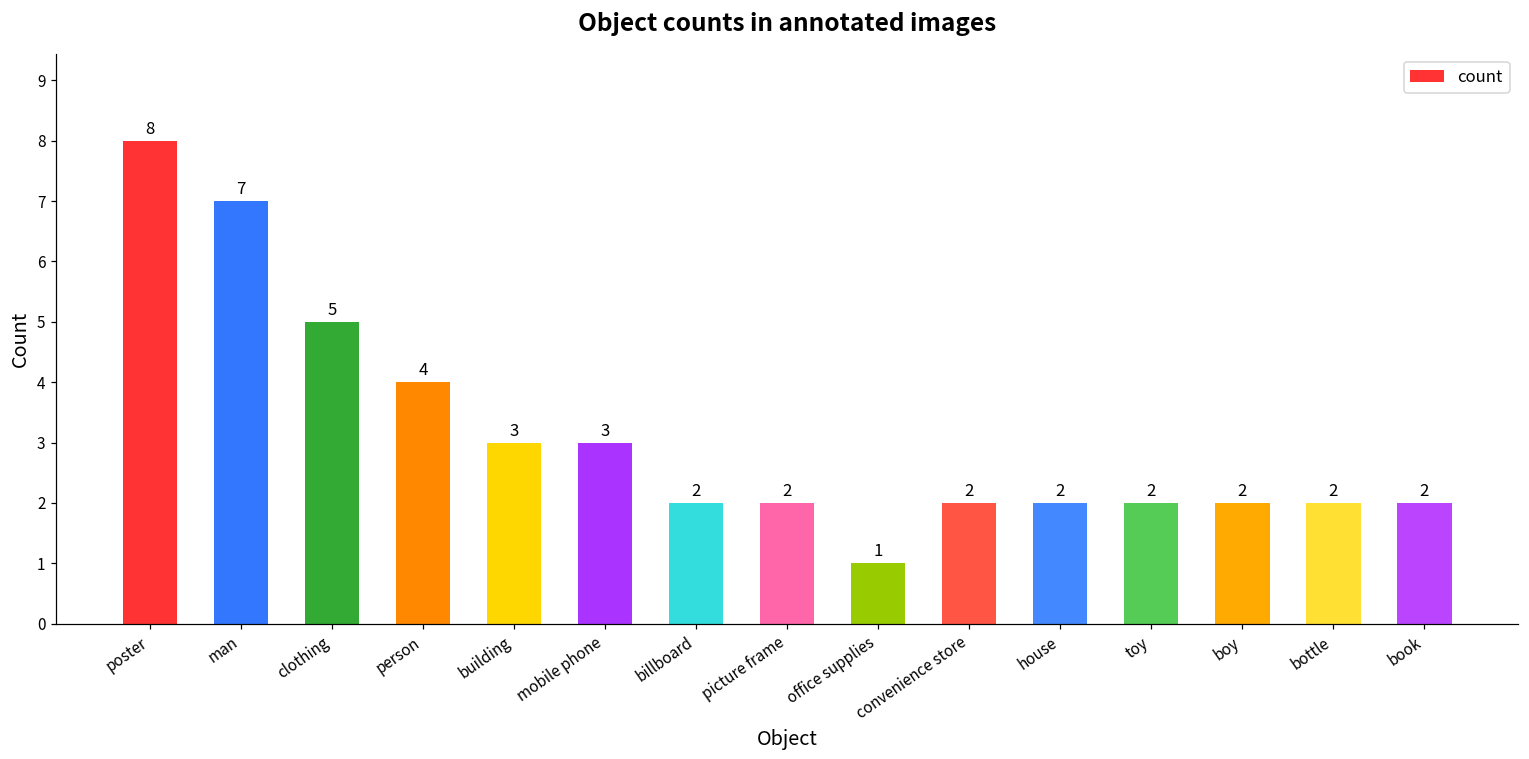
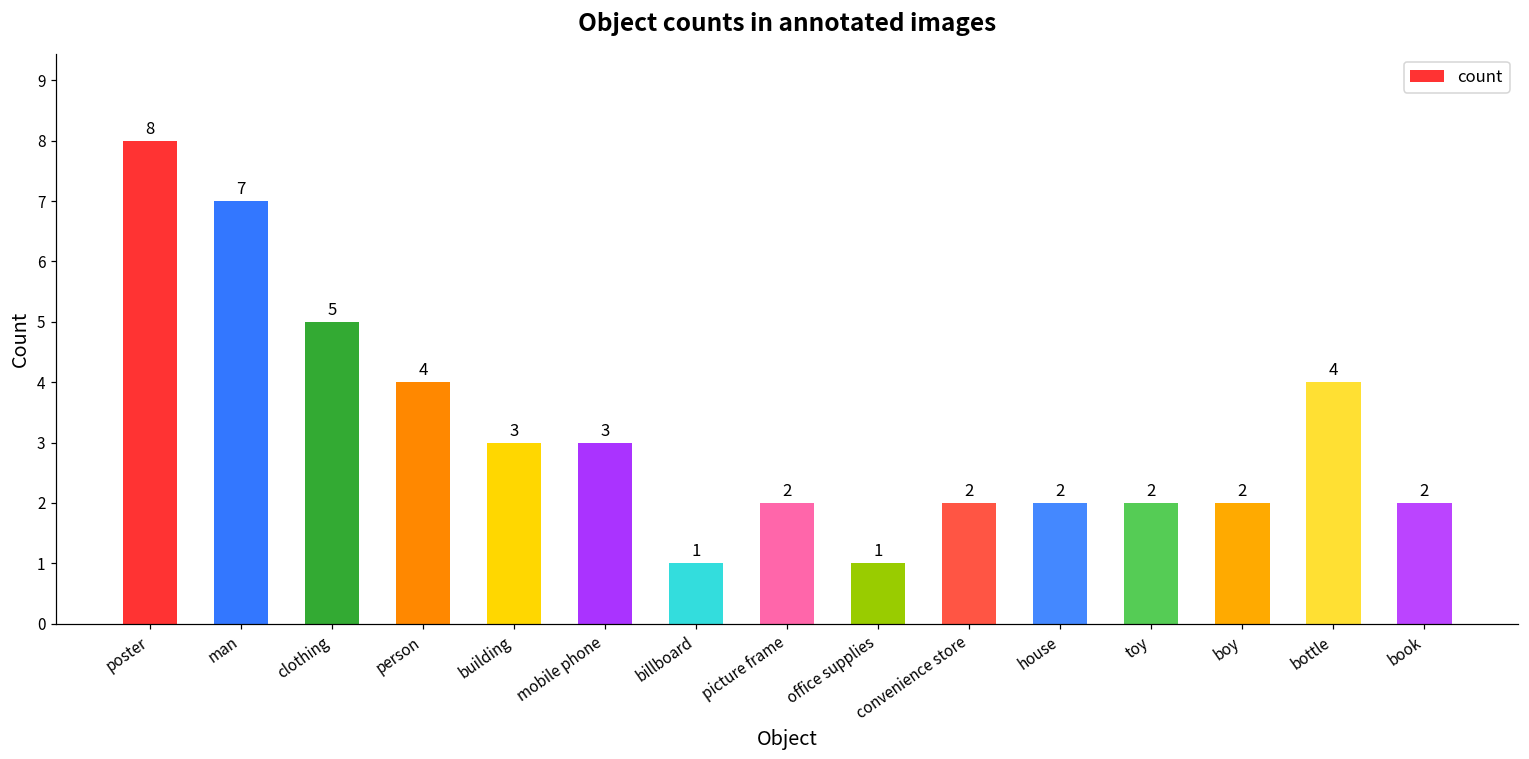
billboard: 2 -> 1
bottle: 2 -> 4
